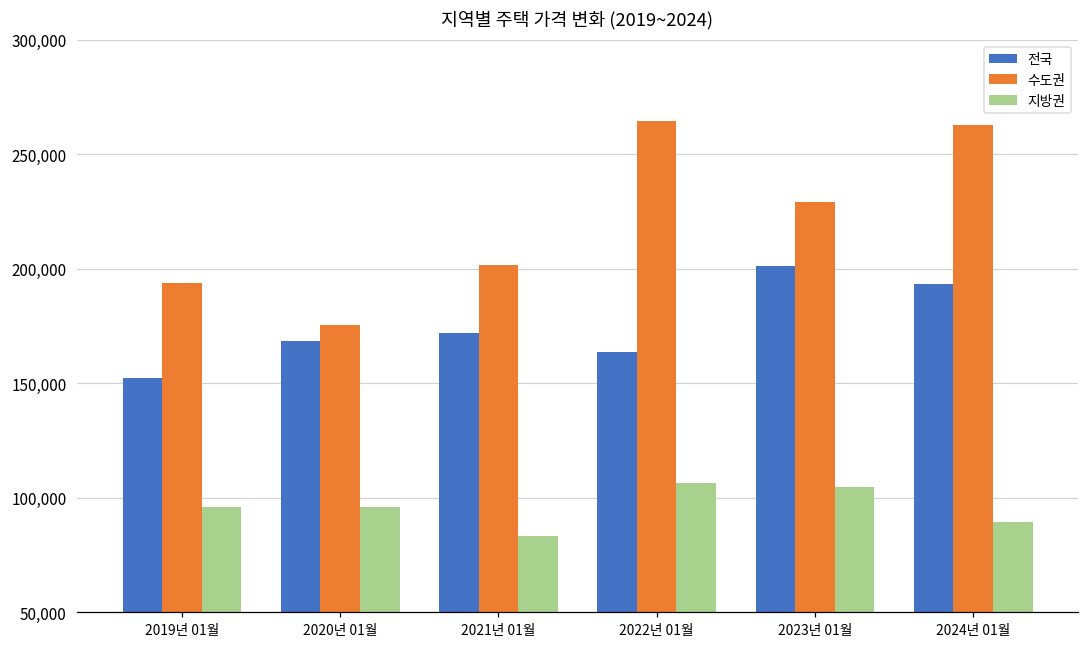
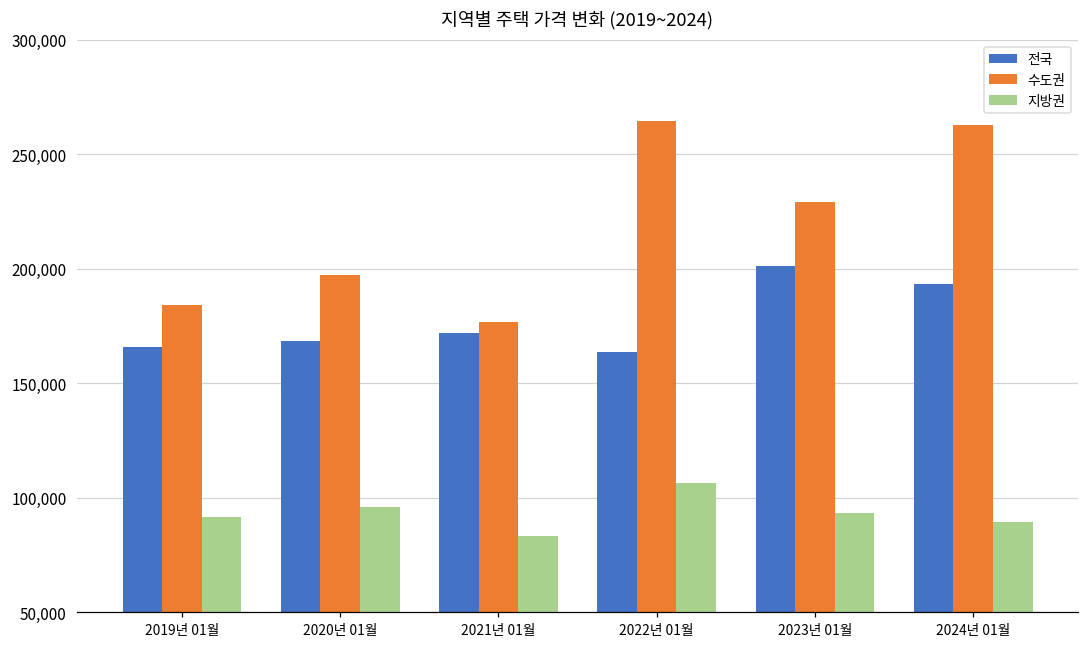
전국, 2019년 01월: 152,000 -> 166,000
수도권, 2019년 01월: 194,000 -> 184,000
지방권, 2019년 01월: 96,000 -> 92,000
수도권, 2020년 01월: 175,000 -> 197,000
수도권, 2021년 01월: 202,000 -> 177,000
지방권, 2023년 01월: 105,000 -> 93,000
